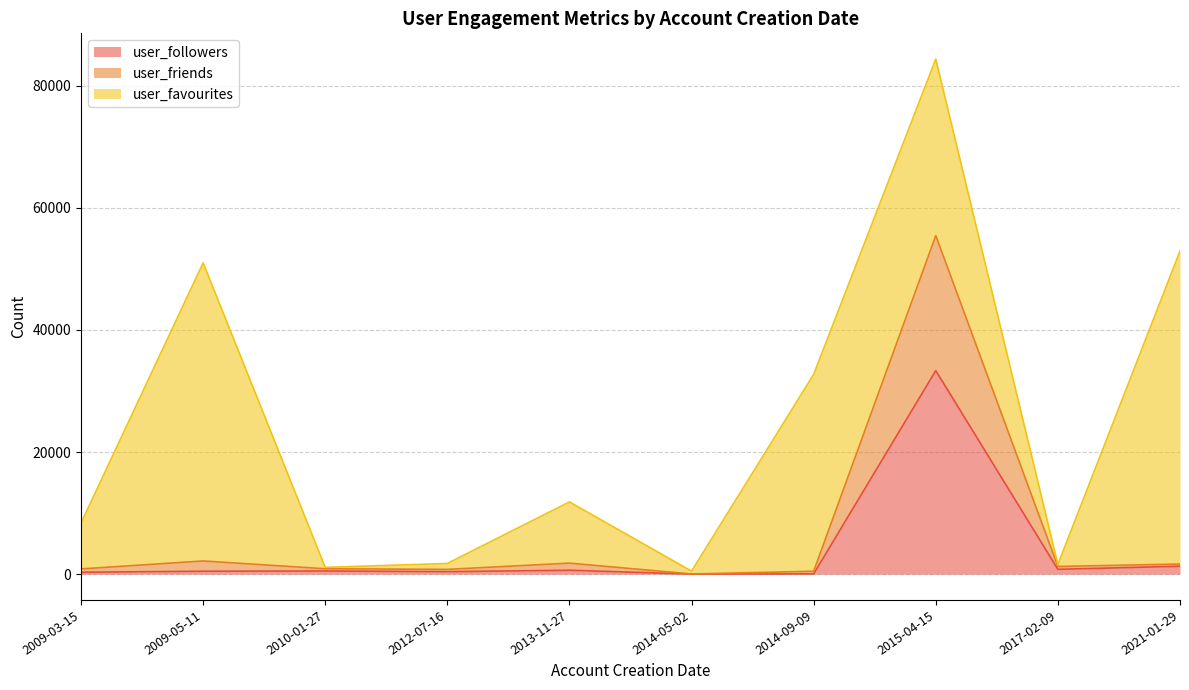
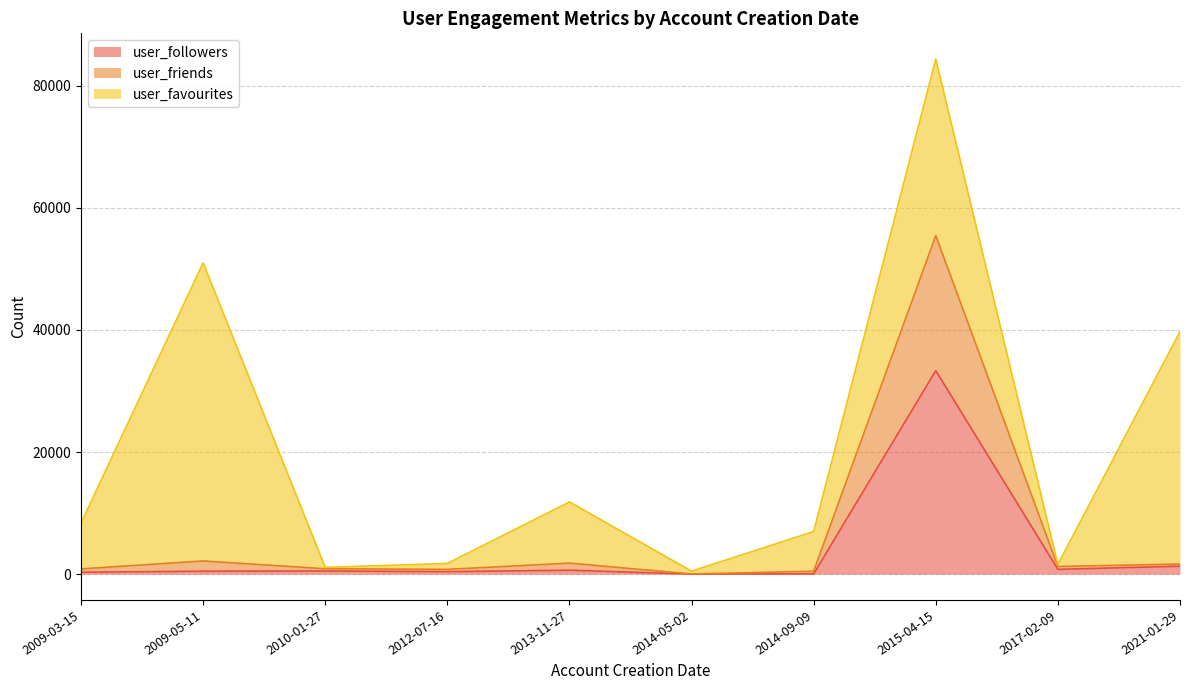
user_favourites, 2014-09-09: 32000 -> 7000
user_favourites, 2021-01-29: 51000 -> 38000
